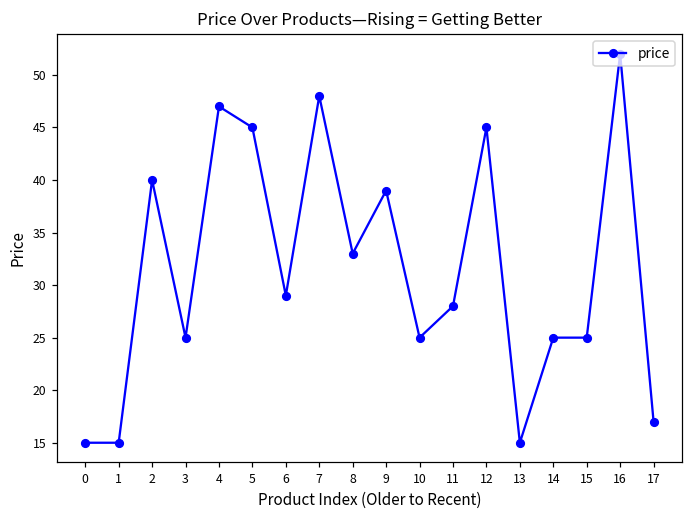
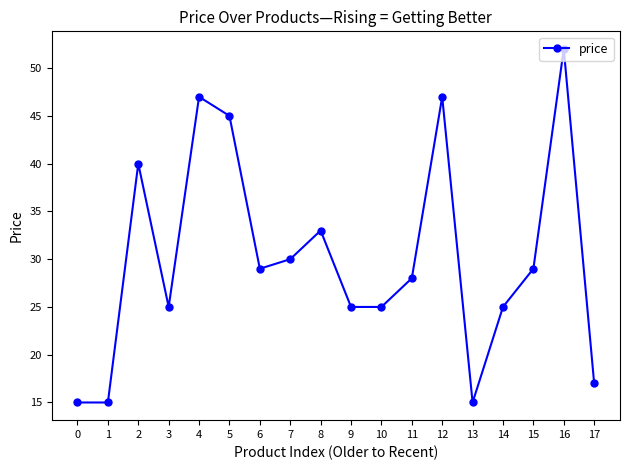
7: 48 -> 30
9: 39 -> 25
12: 45 -> 47
15: 25 -> 29
